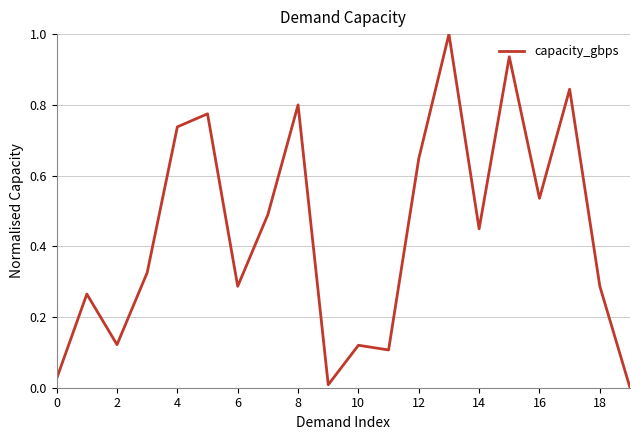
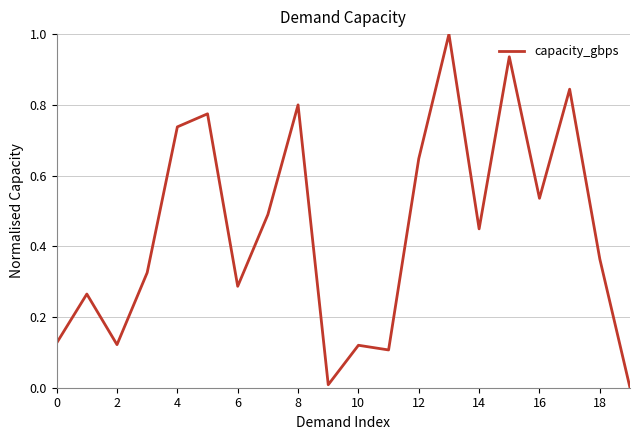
0: 0.03 -> 0.13
18: 0.29 -> 0.36
